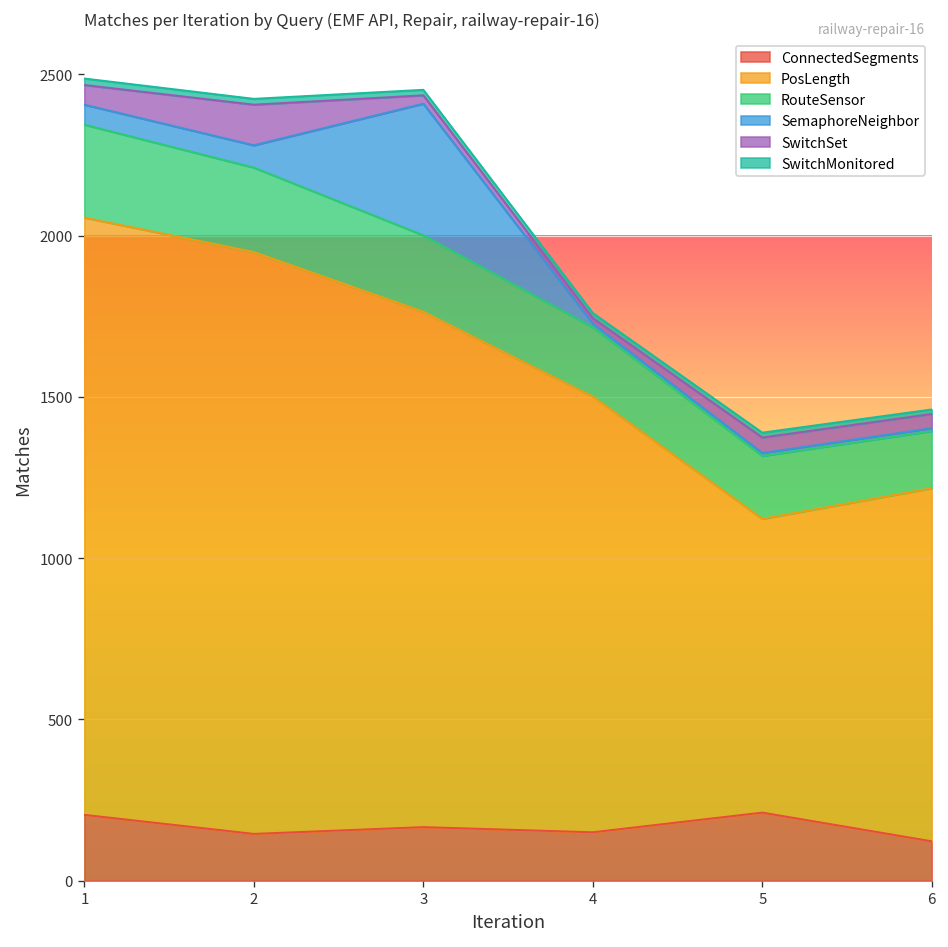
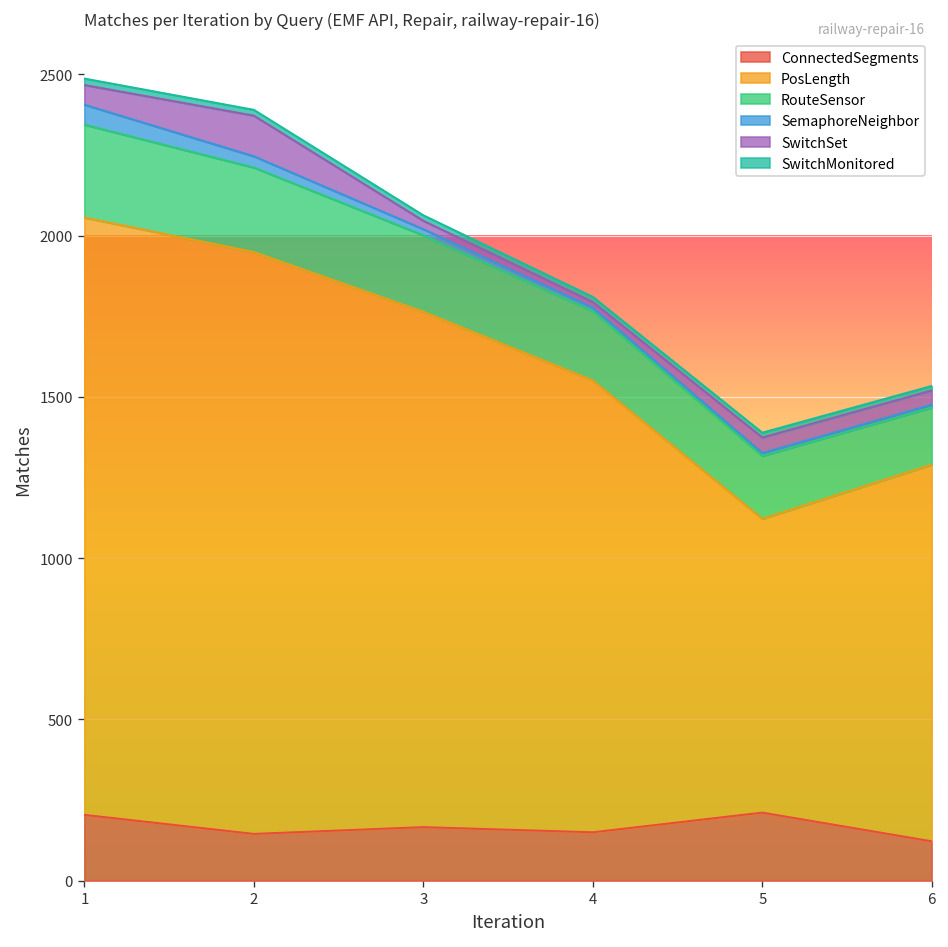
SemaphoreNeighbor, 2: 70 -> 40
SemaphoreNeighbor, 3: 410 -> 20
PosLength, 4: 1350 -> 1400
PosLength, 6: 1100 -> 1170
